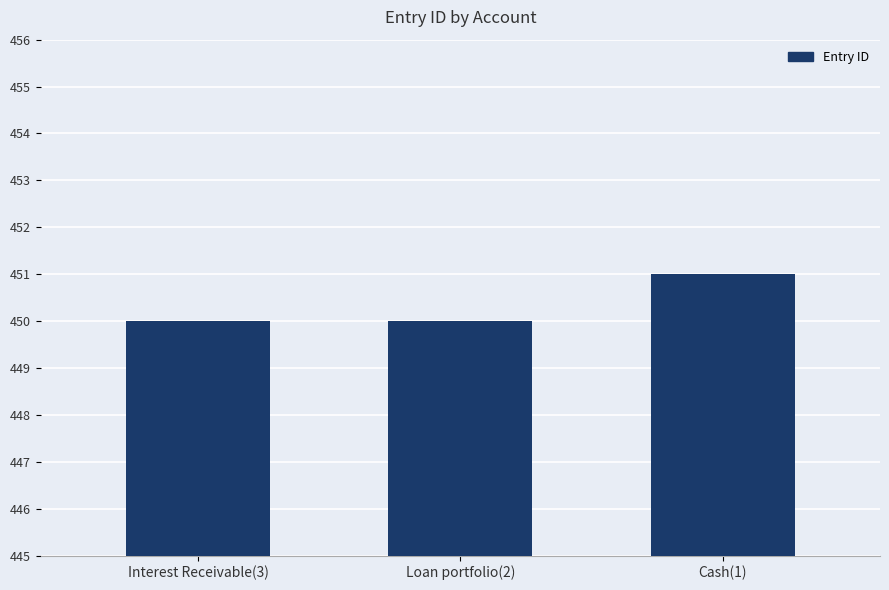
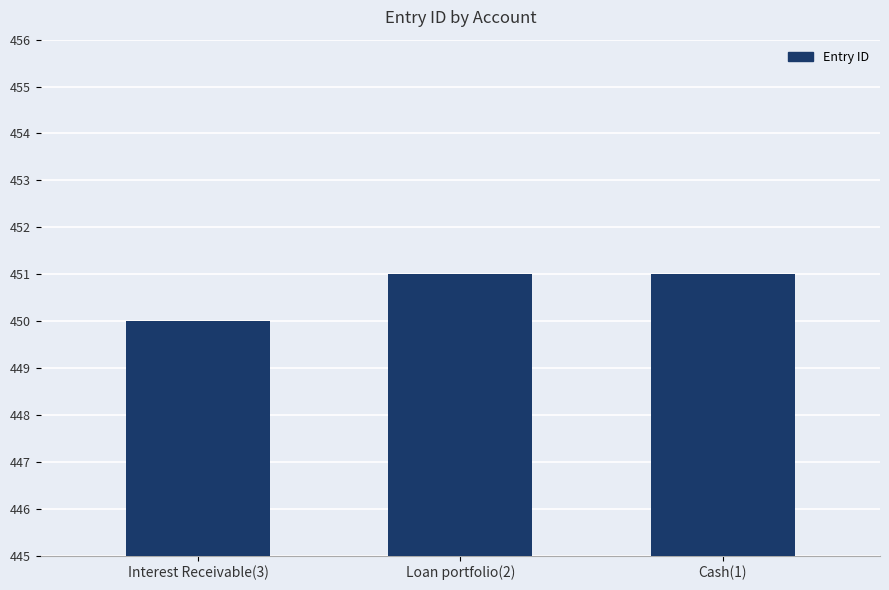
Loan portfolio(2): 450 -> 451
